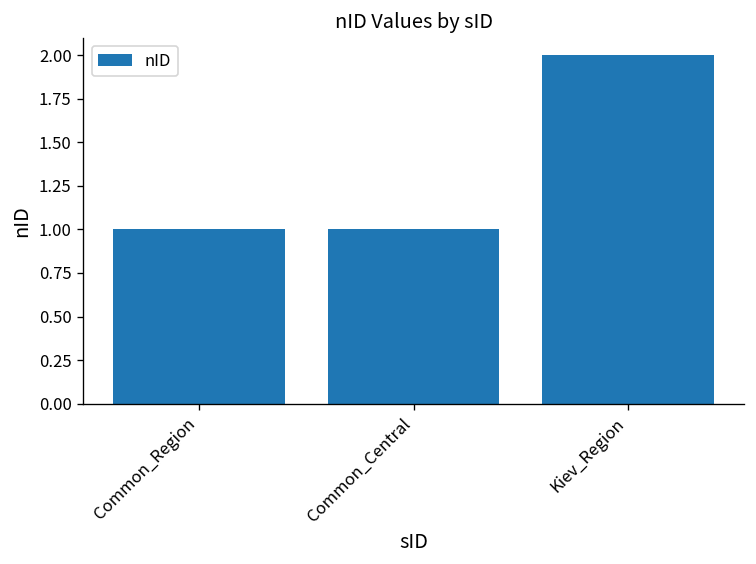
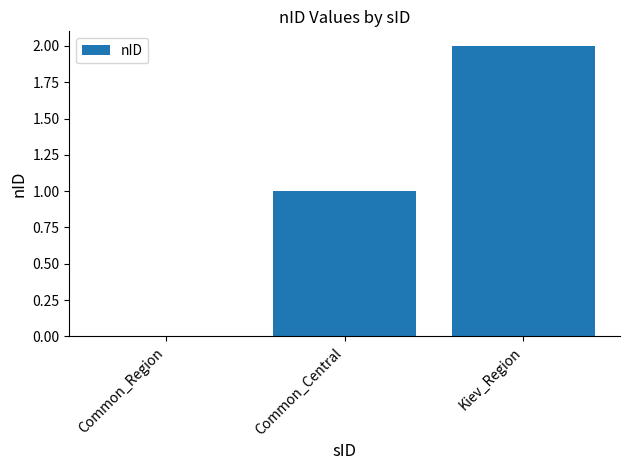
Common_Region: 1 -> 0
